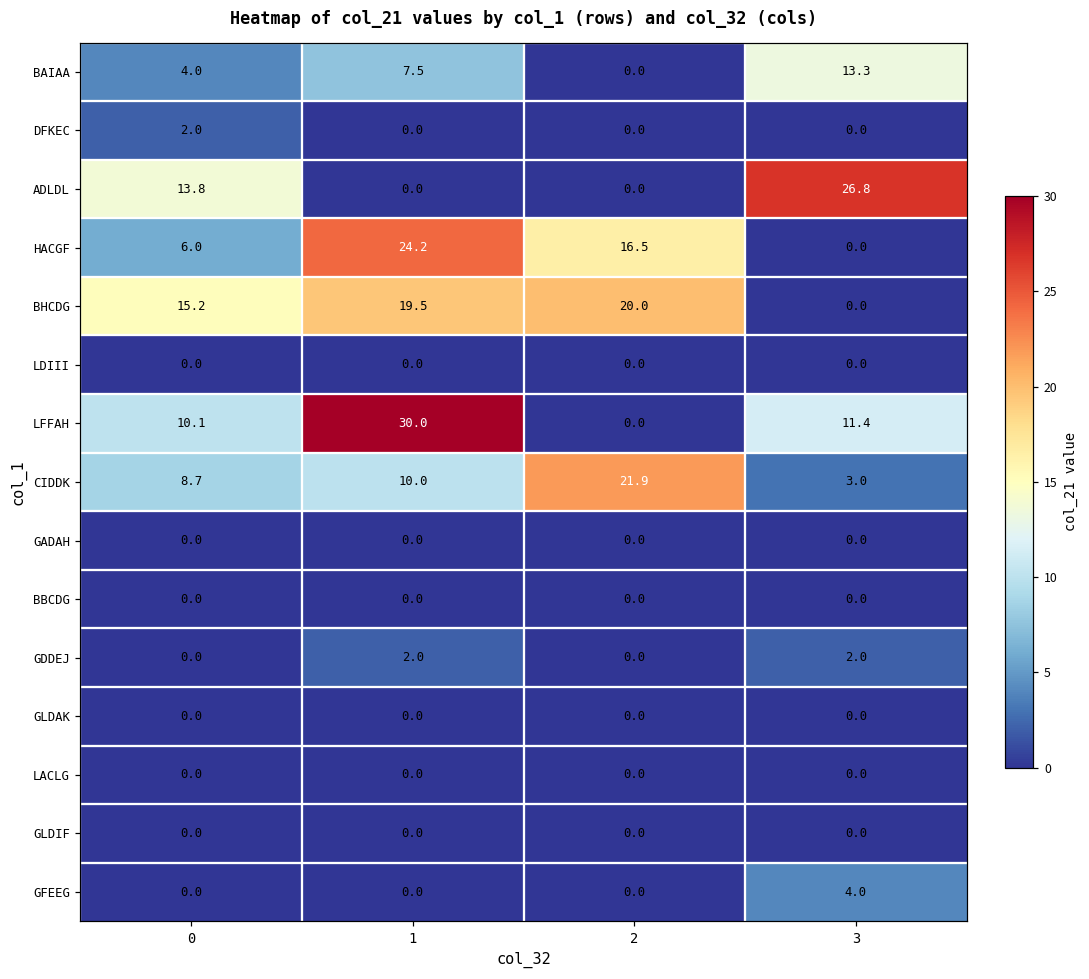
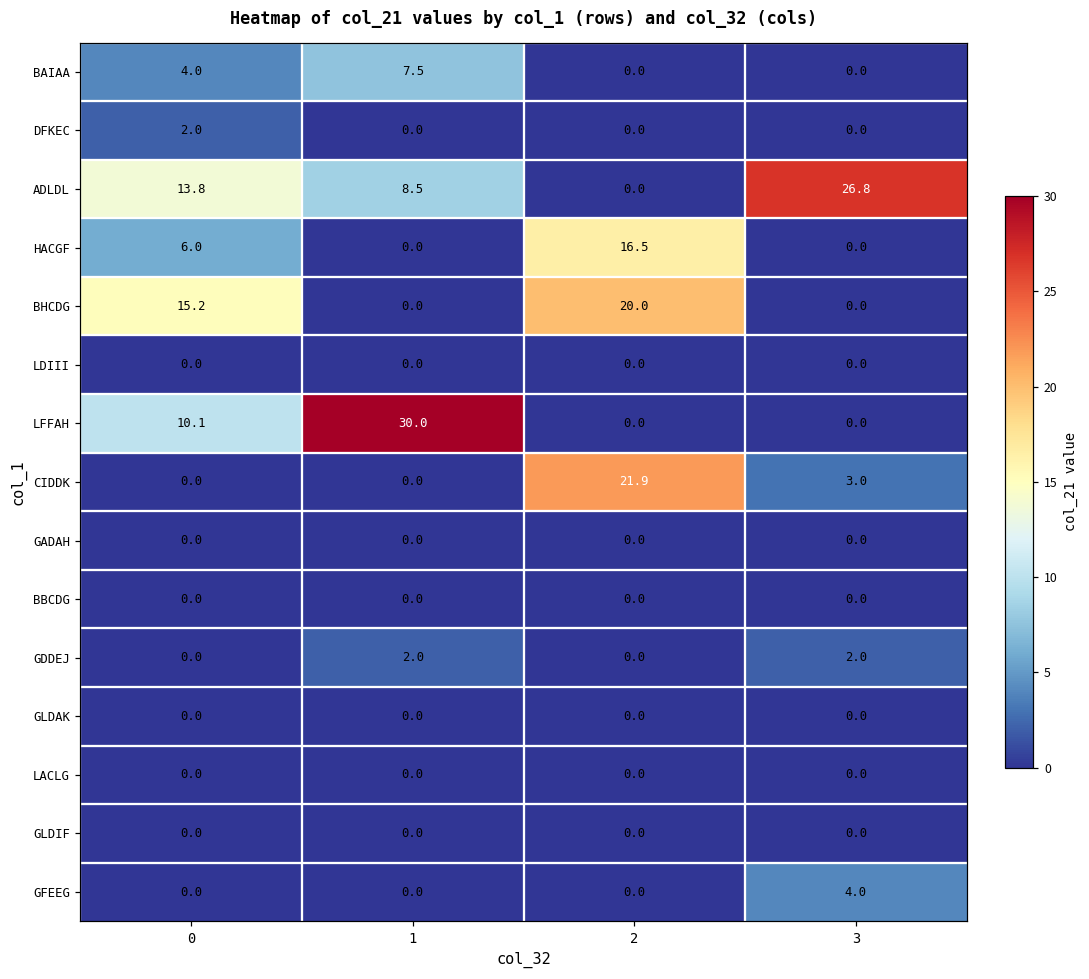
BAIAA, 3: 13.3 -> 0.0
ADLDL, 1: 0.0 -> 8.5
HACGF, 1: 24.2 -> 0.0
BHCDG, 1: 19.5 -> 0.0
LFFAH, 3: 11.4 -> 0.0
CIDDK, 0: 8.7 -> 0.0
CIDDK, 1: 10.0 -> 0.0
